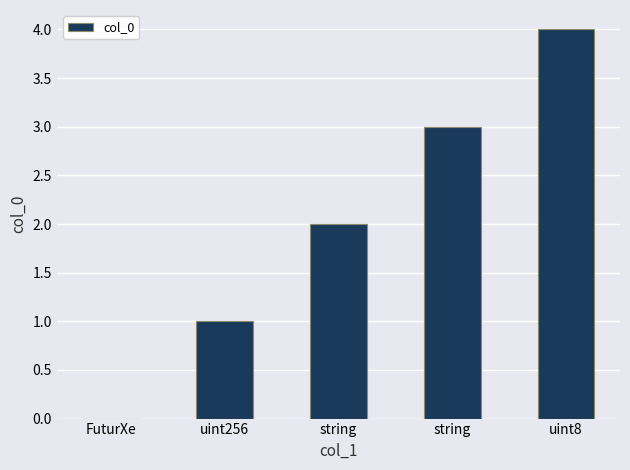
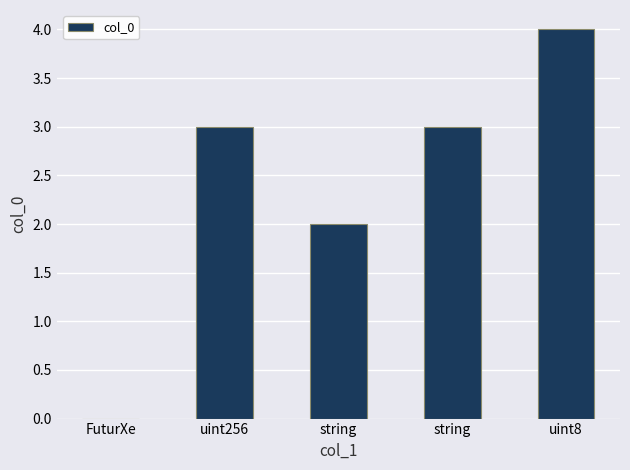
uint256: 1 -> 3
